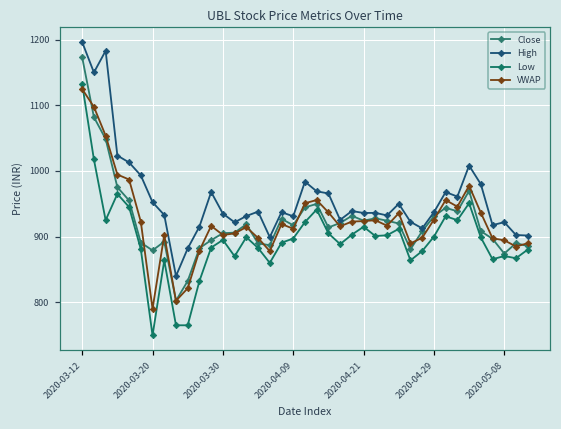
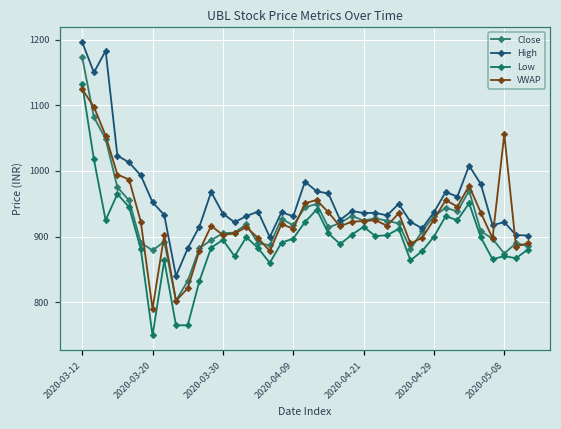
VWAP, 2020-05-08: 890 -> 1060
